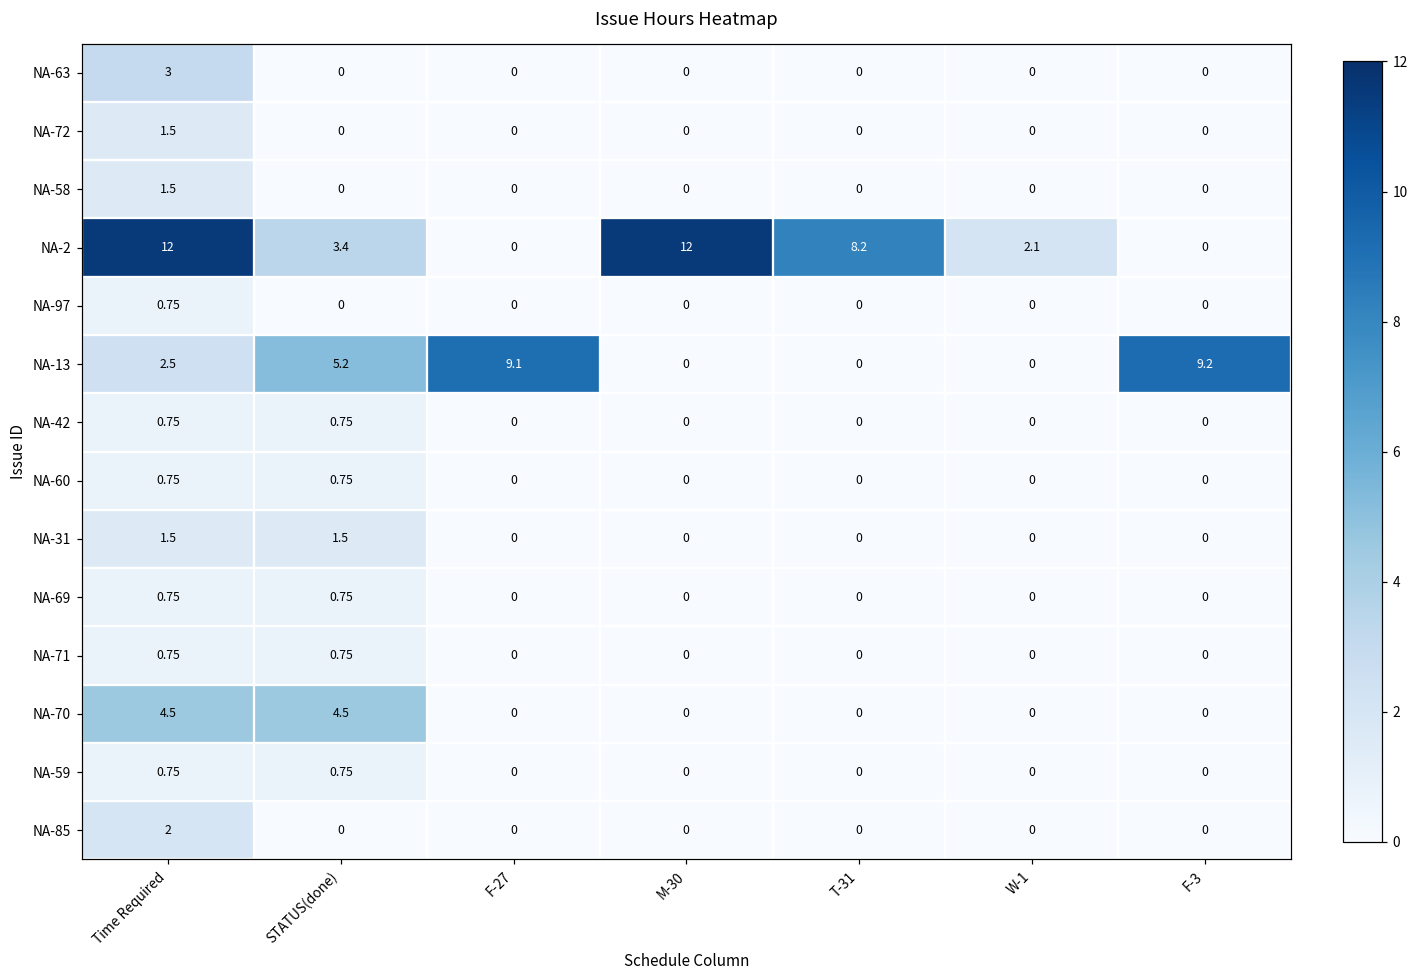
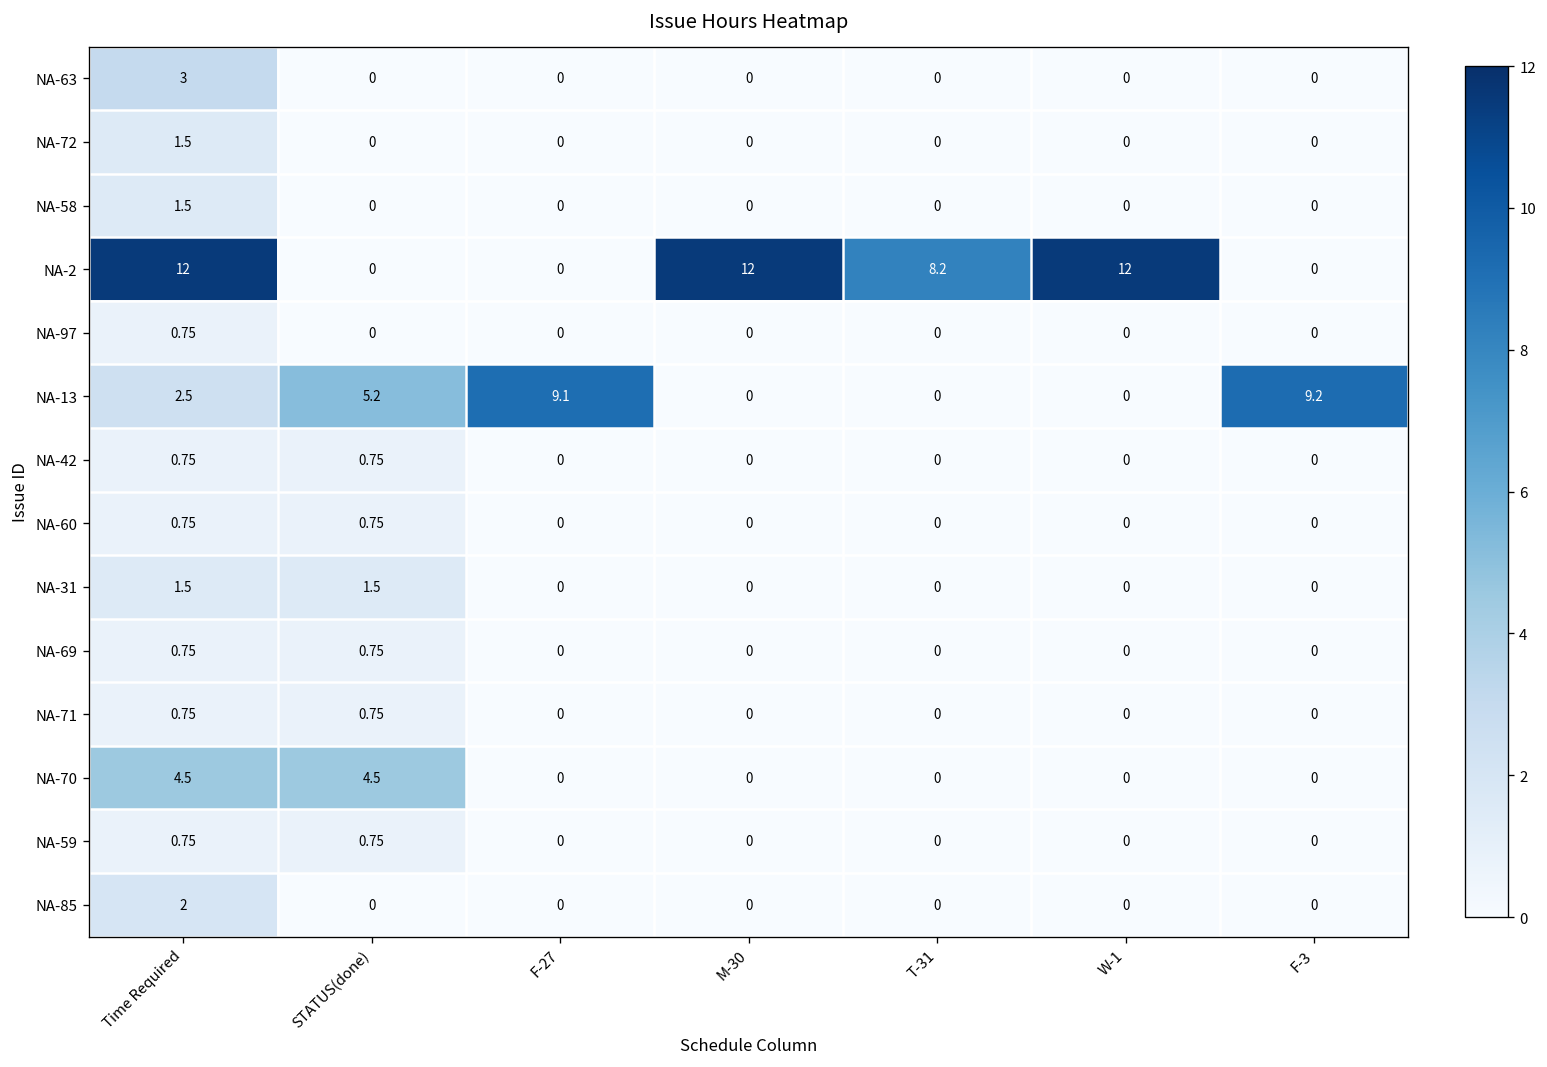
NA-2, STATUS(done): 3.4 -> 0
NA-2, W-1: 2.1 -> 12
